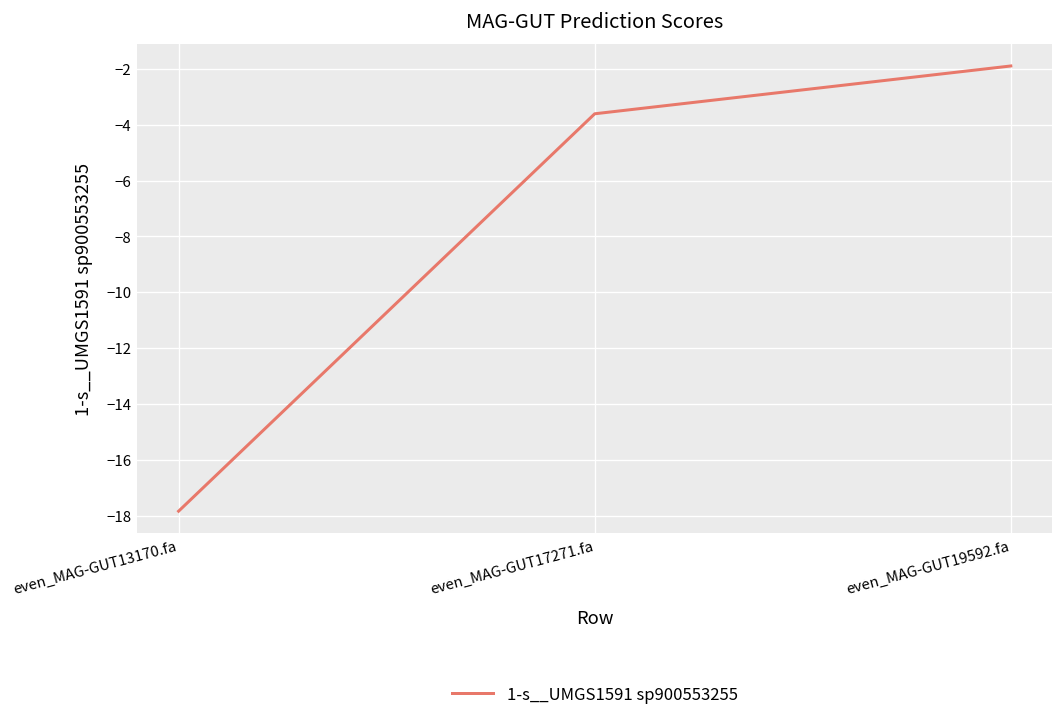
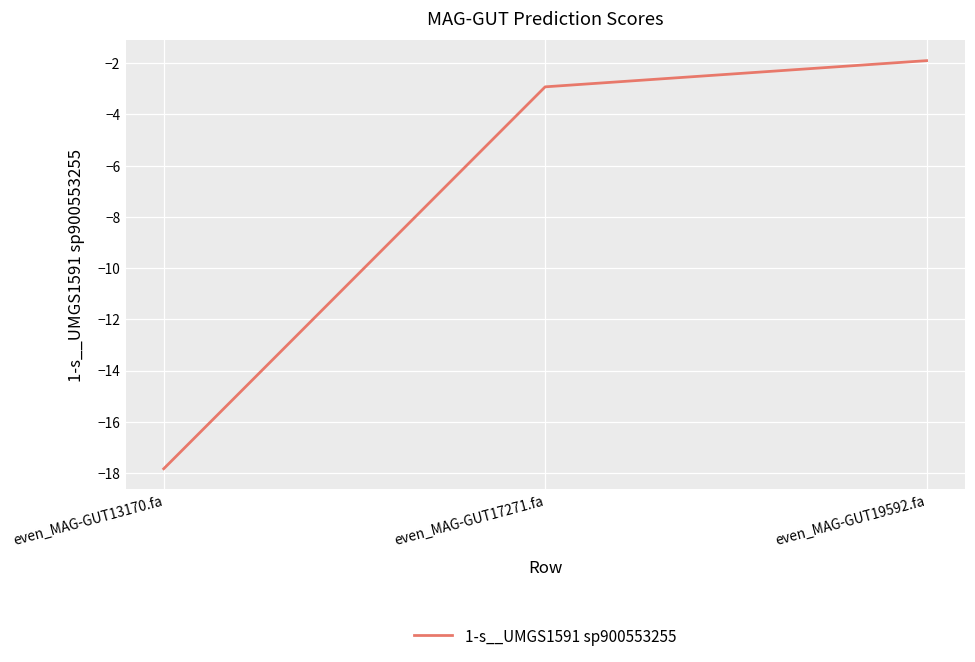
even_MAG-GUT17271.fa: -3.6 -> -2.9
